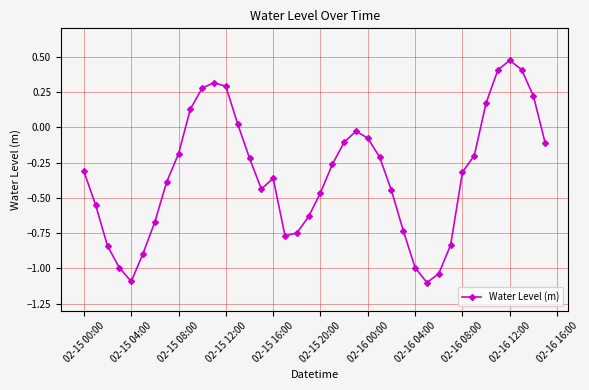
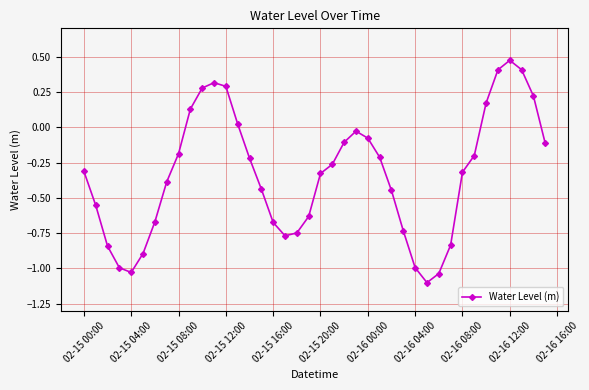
02-15 04:00: -1.09 -> -1.03
02-15 16:00: -0.36 -> -0.67
02-15 20:00: -0.46 -> -0.33
